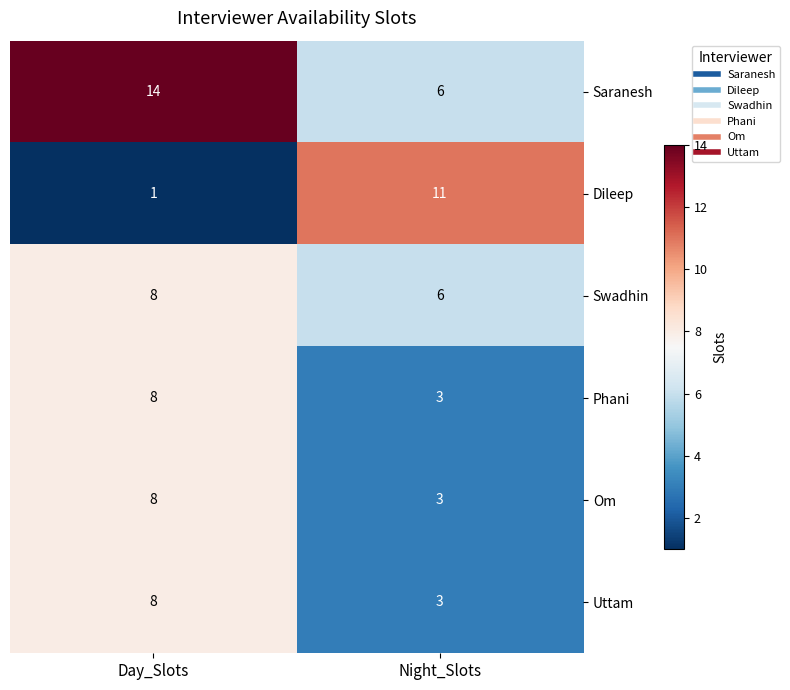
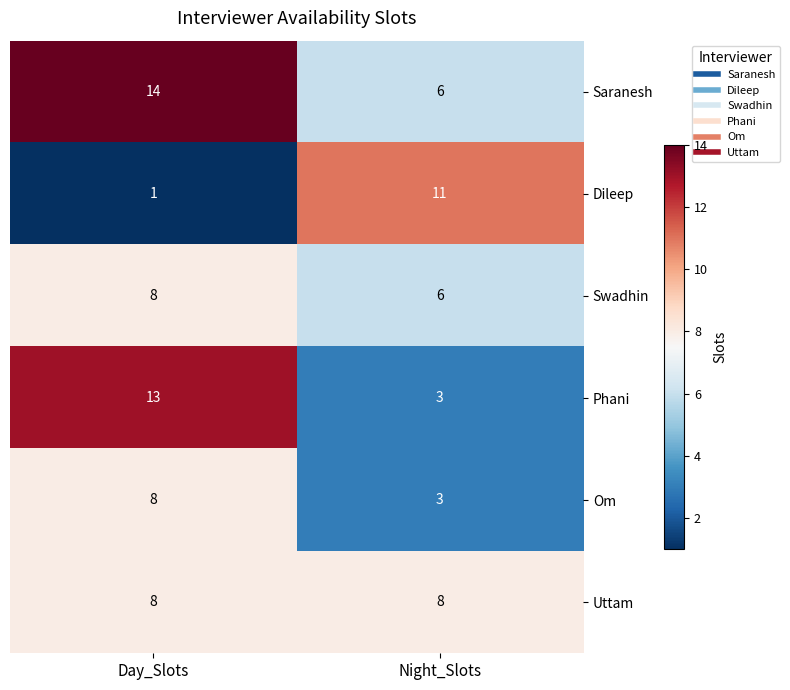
Phani, Day_Slots: 8 -> 13
Uttam, Night_Slots: 3 -> 8
